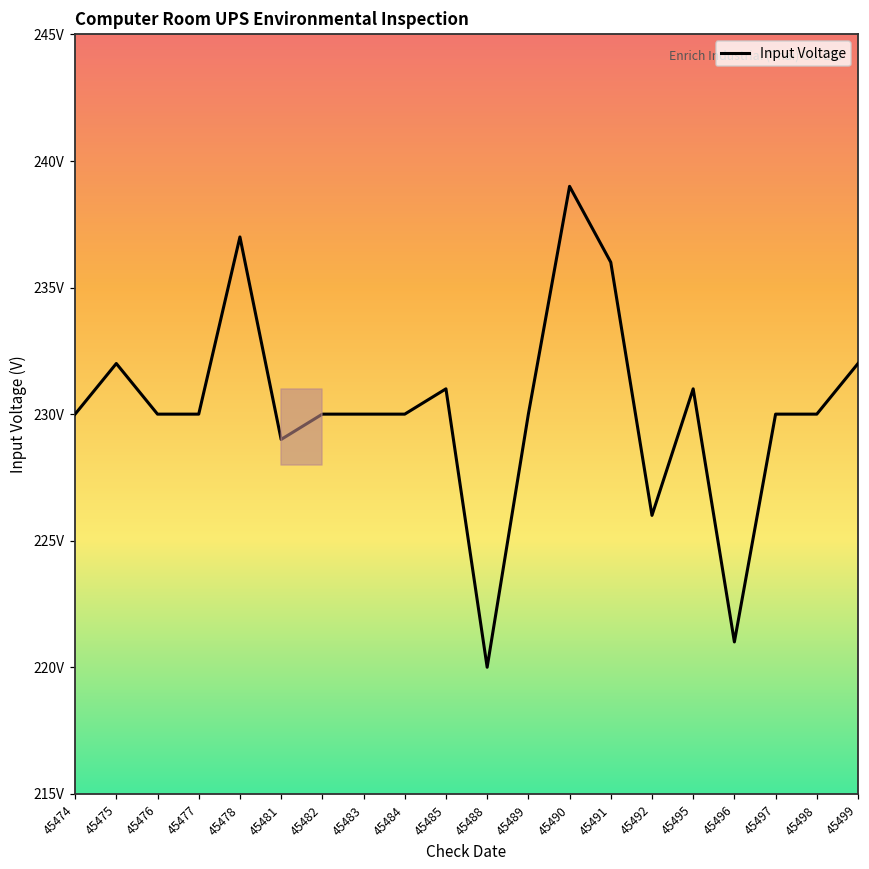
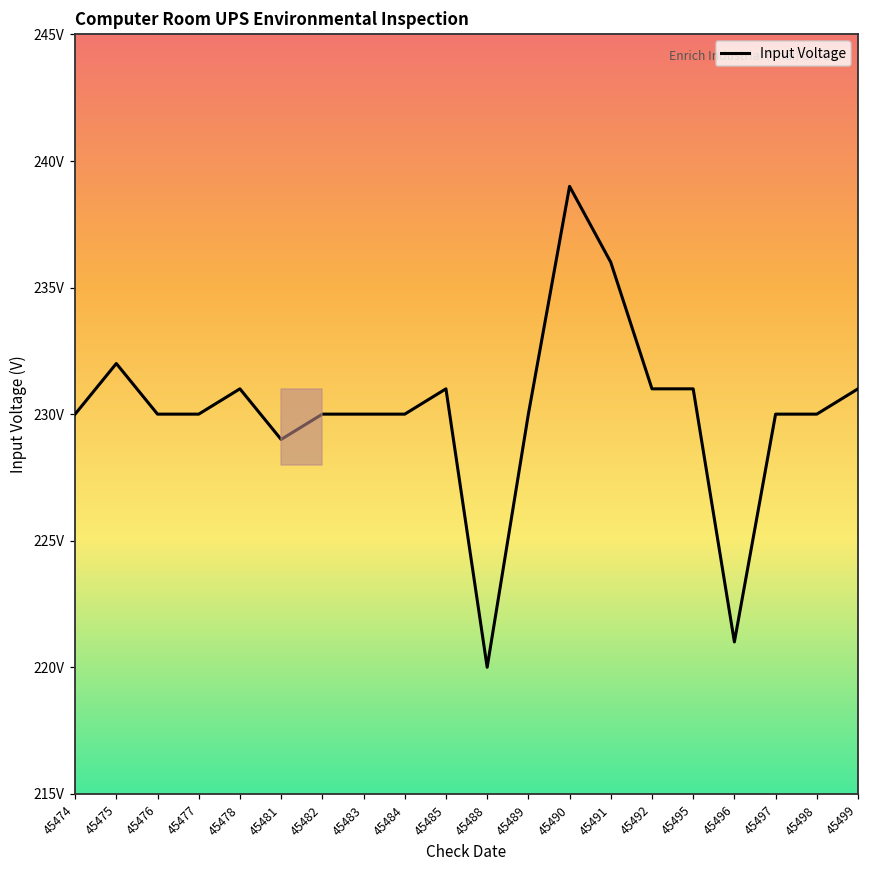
Input Voltage, 45478: 237V -> 231V
Input Voltage, 45492: 226V -> 231V
Input Voltage, 45499: 232V -> 231V
